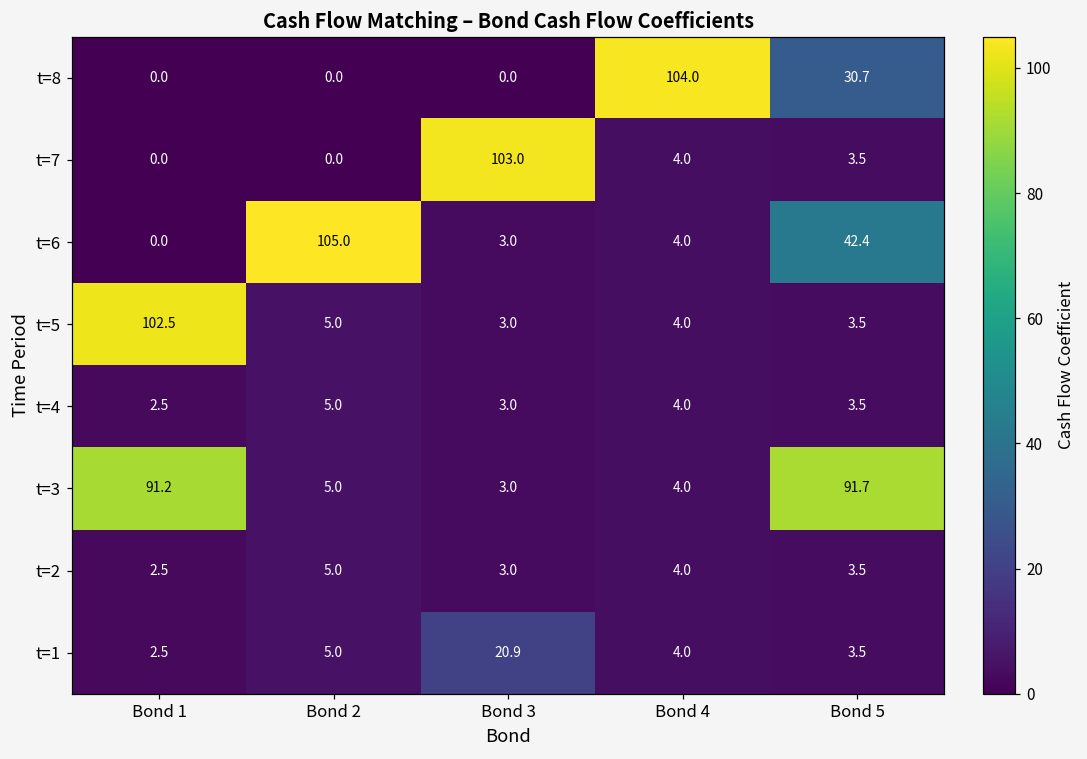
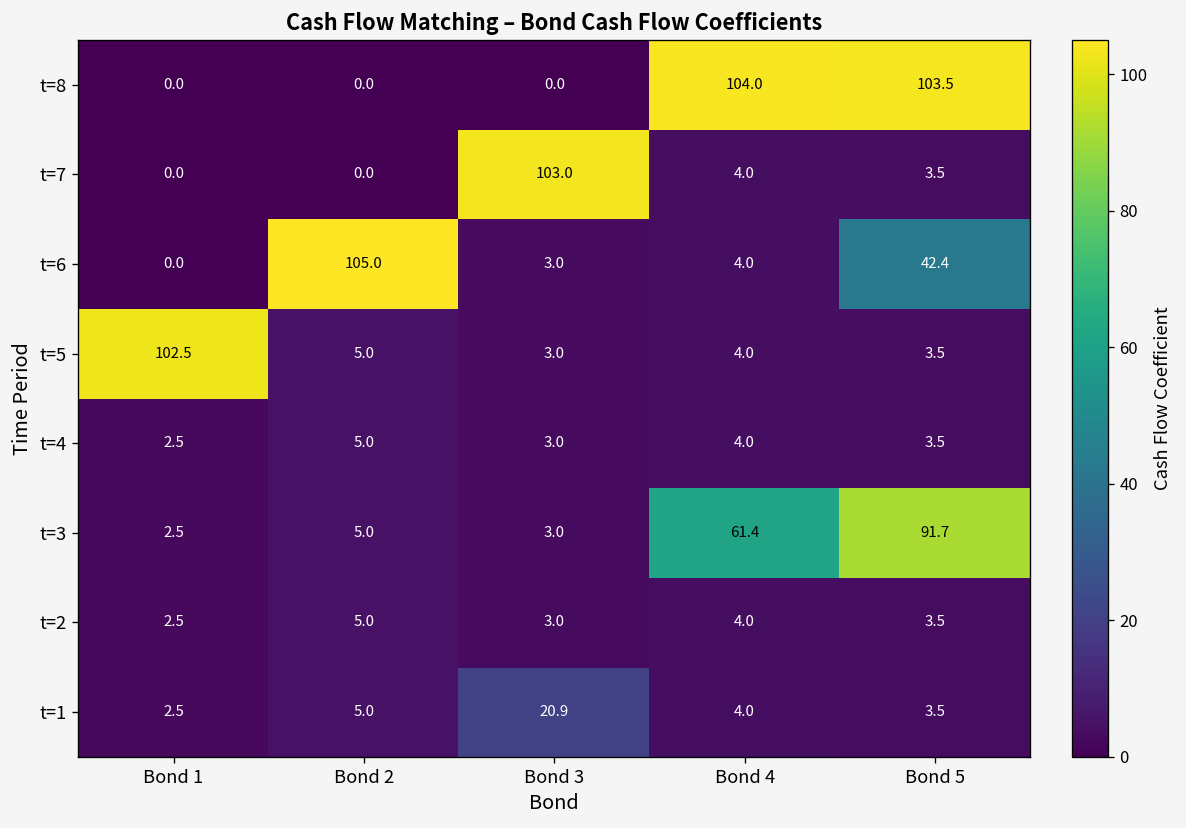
t=8, Bond 5: 30.7 -> 103.5
t=3, Bond 1: 91.2 -> 2.5
t=3, Bond 4: 4.0 -> 61.4
